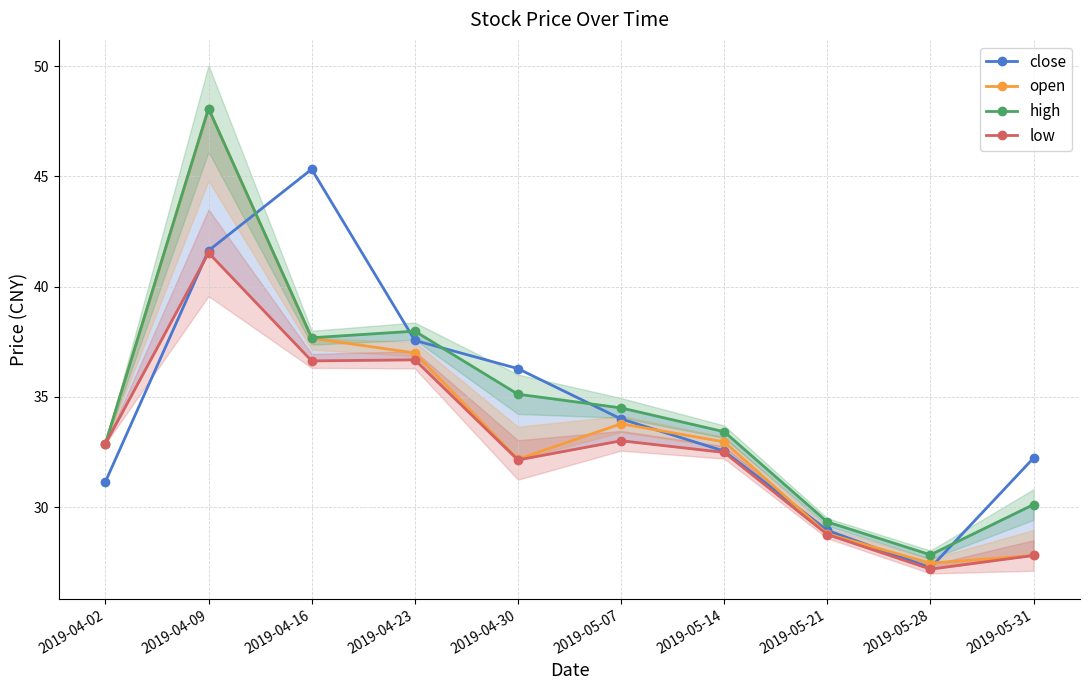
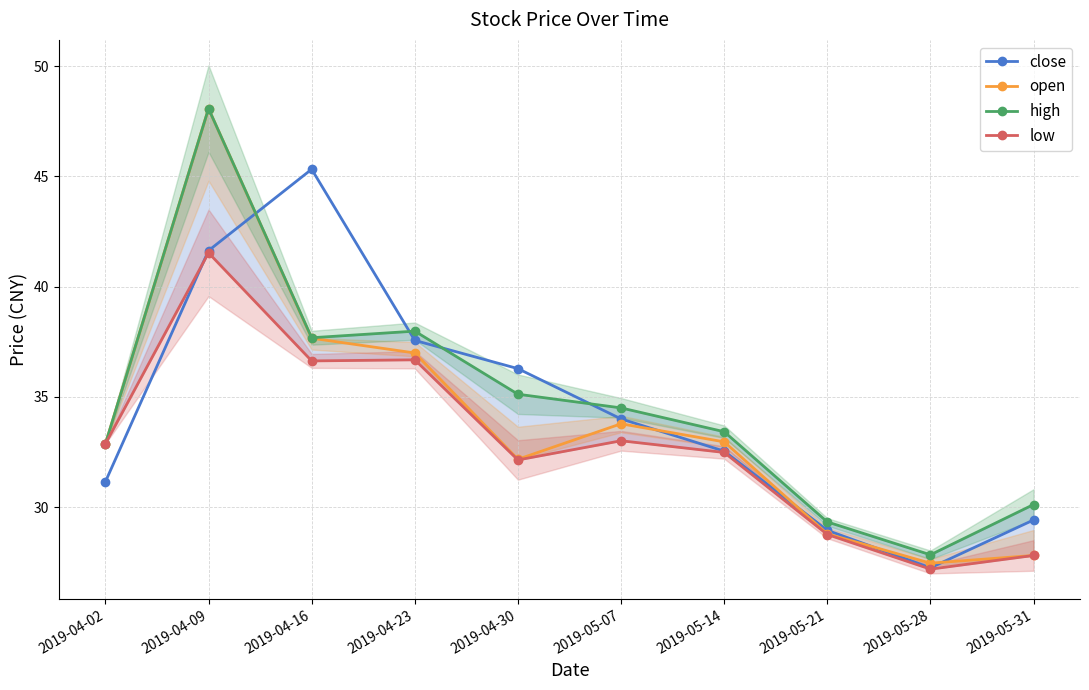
close, 2019-05-31: 32.2 -> 29.4
